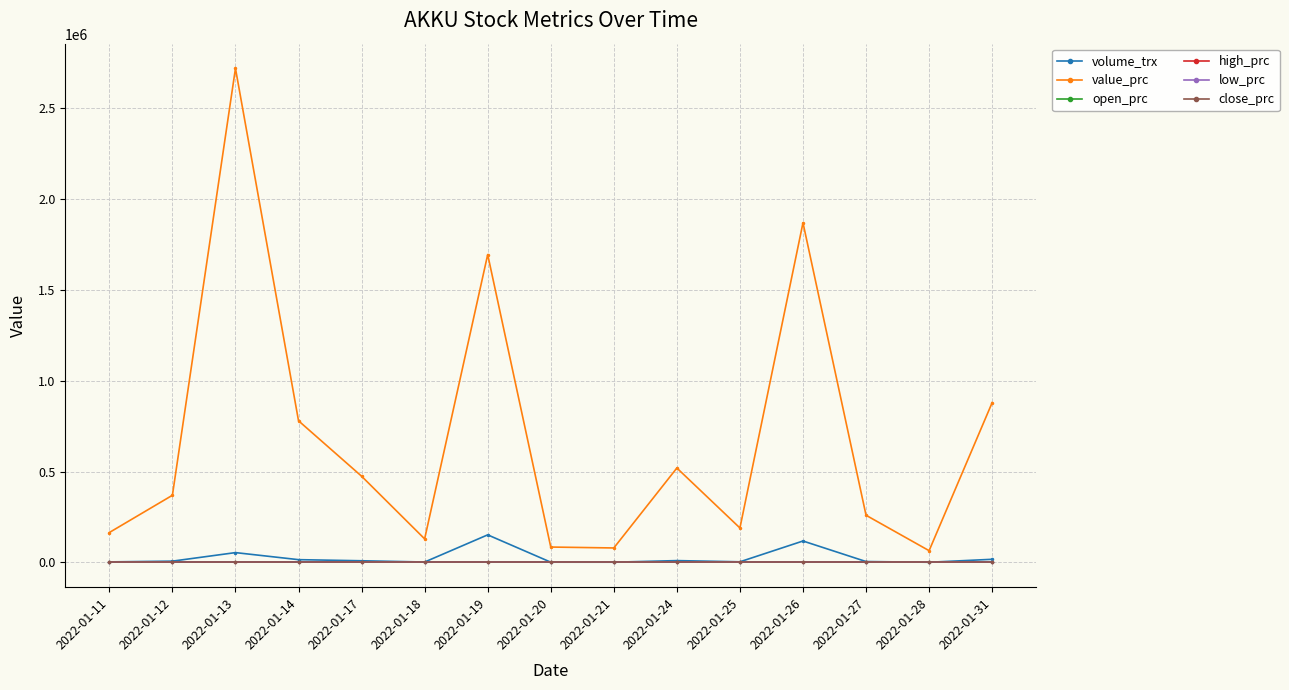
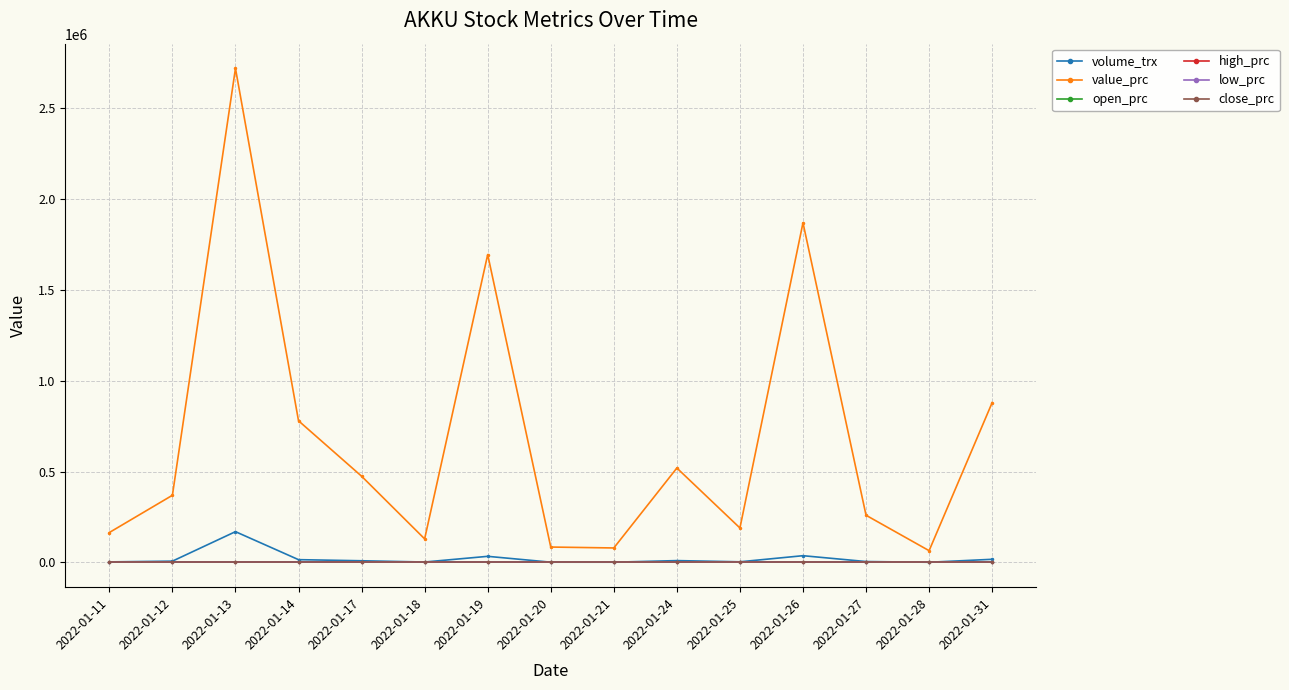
volume_trx, 2022-01-13: 50000 -> 170000
volume_trx, 2022-01-19: 150000 -> 30000
volume_trx, 2022-01-26: 120000 -> 40000
